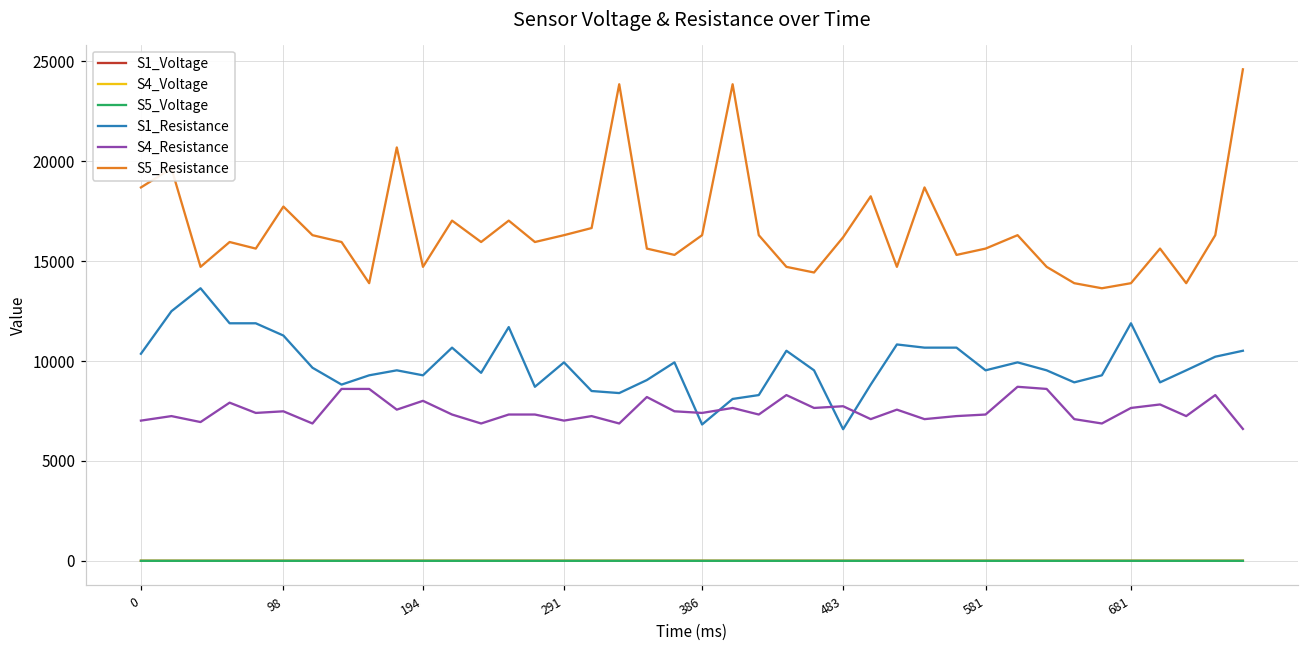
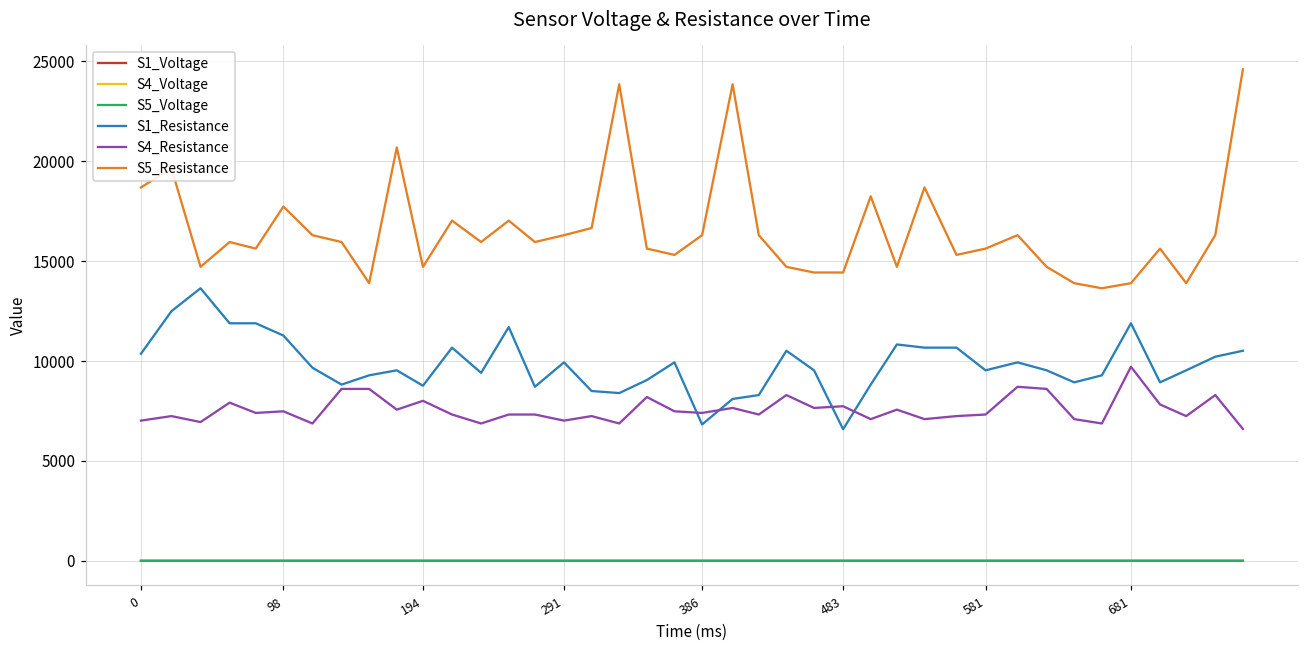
S1_Resistance, 194: 9300 -> 8800
S5_Resistance, 483: 16200 -> 14400
S4_Resistance, 681: 7700 -> 9700
